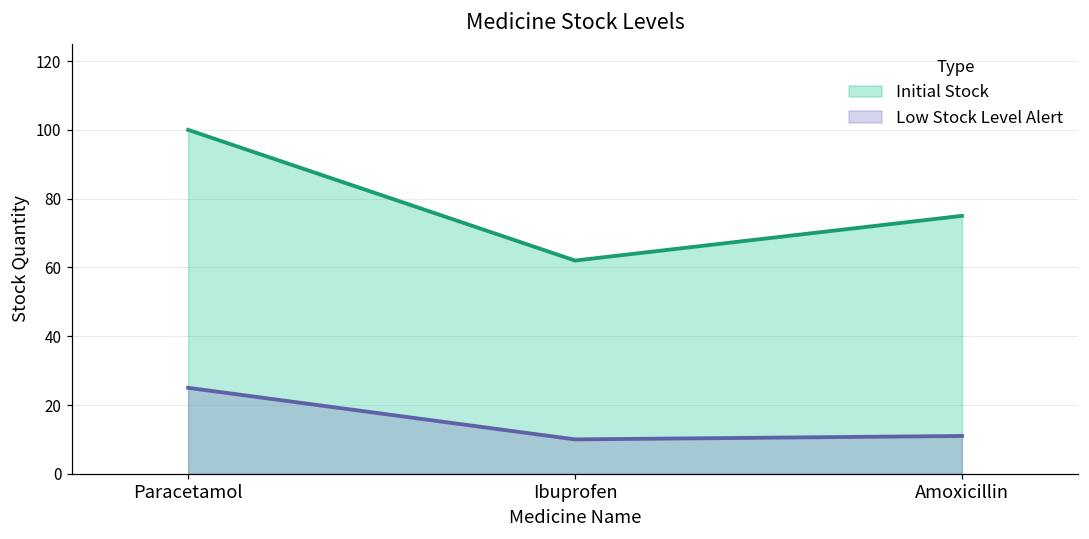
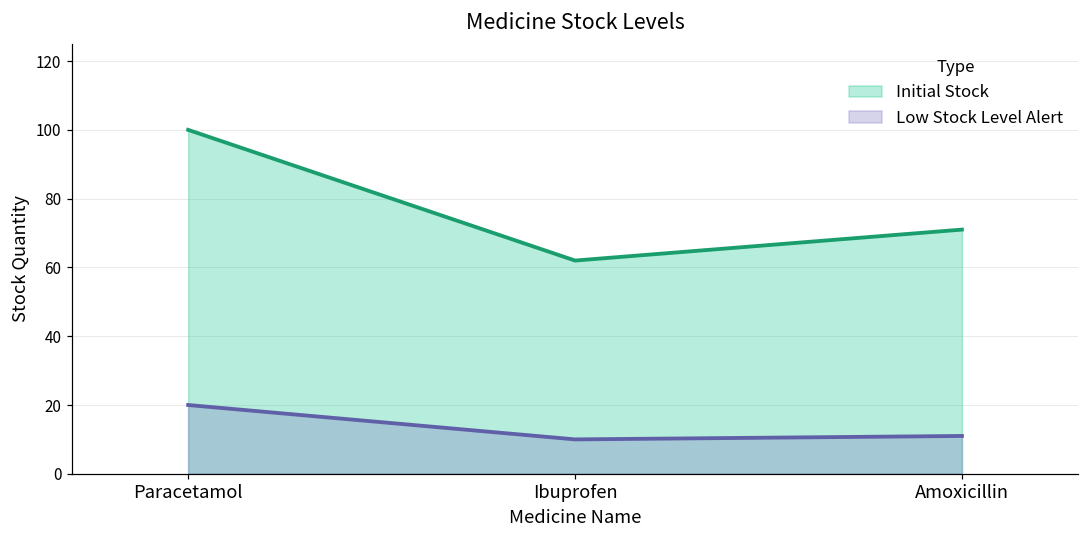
Low Stock Level Alert, Paracetamol: 25 -> 20
Initial Stock, Amoxicillin: 75 -> 71
